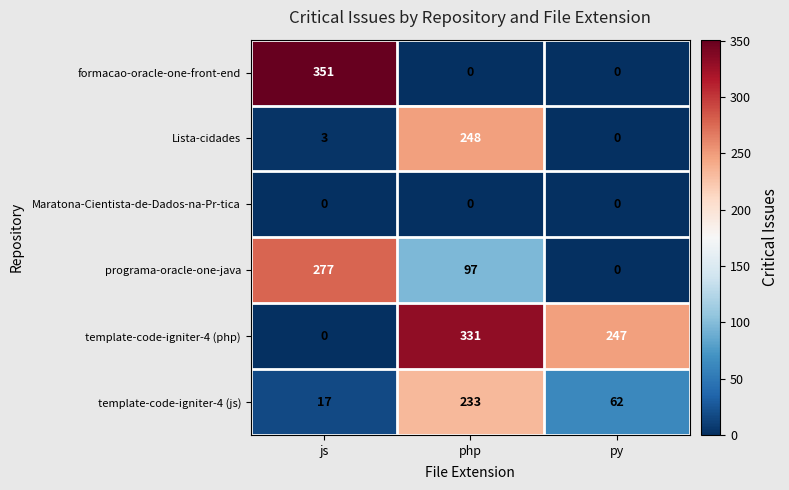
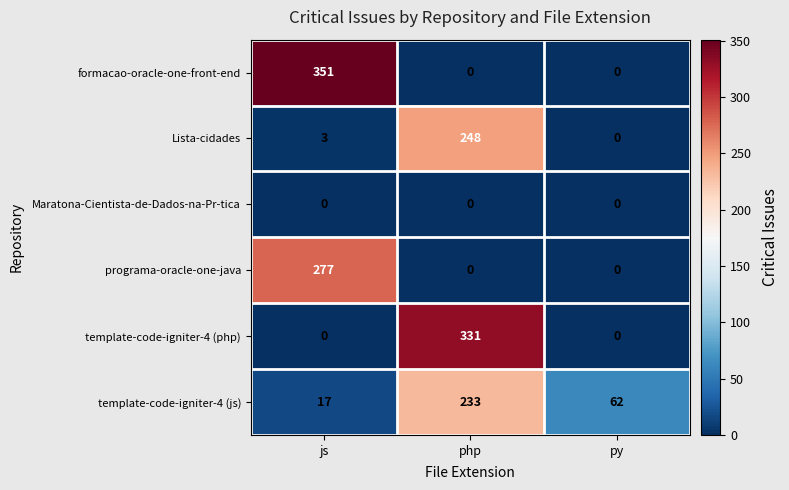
programa-oracle-one-java, php: 97 -> 0
template-code-igniter-4 (php), py: 247 -> 0
